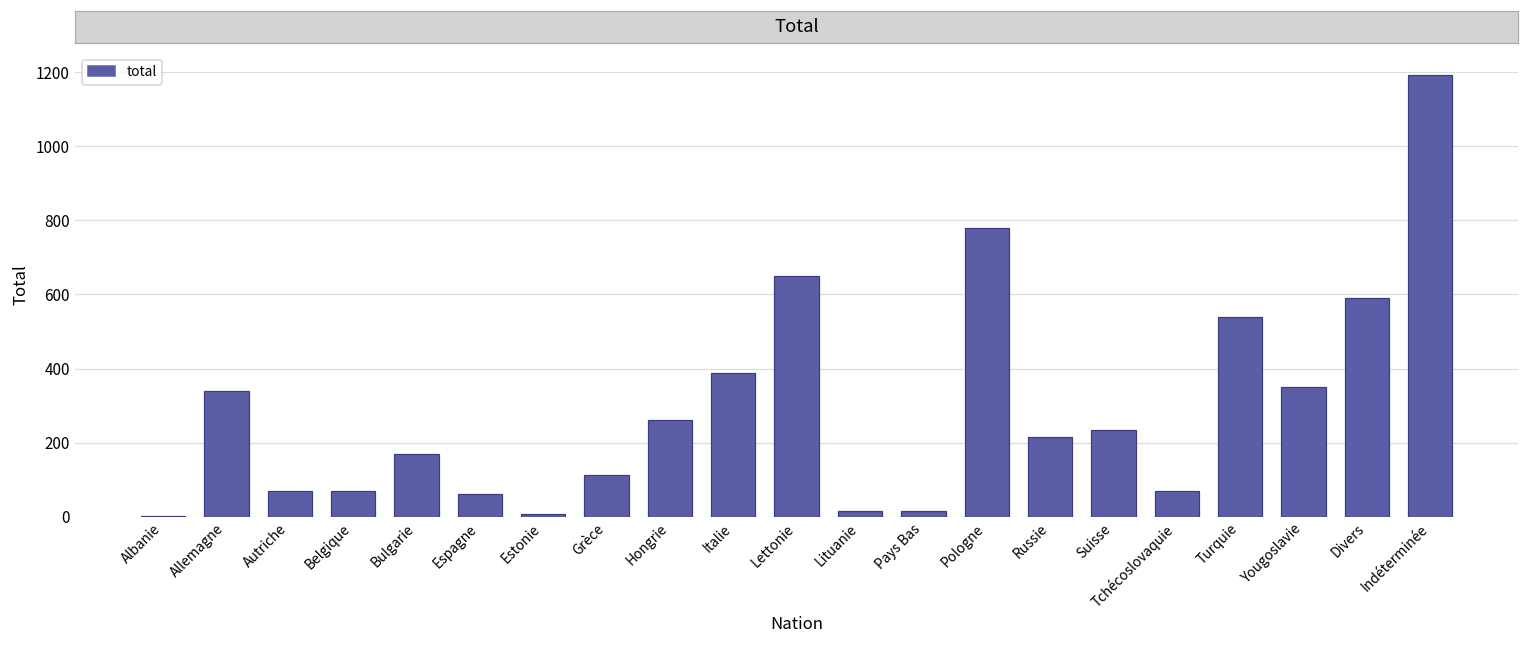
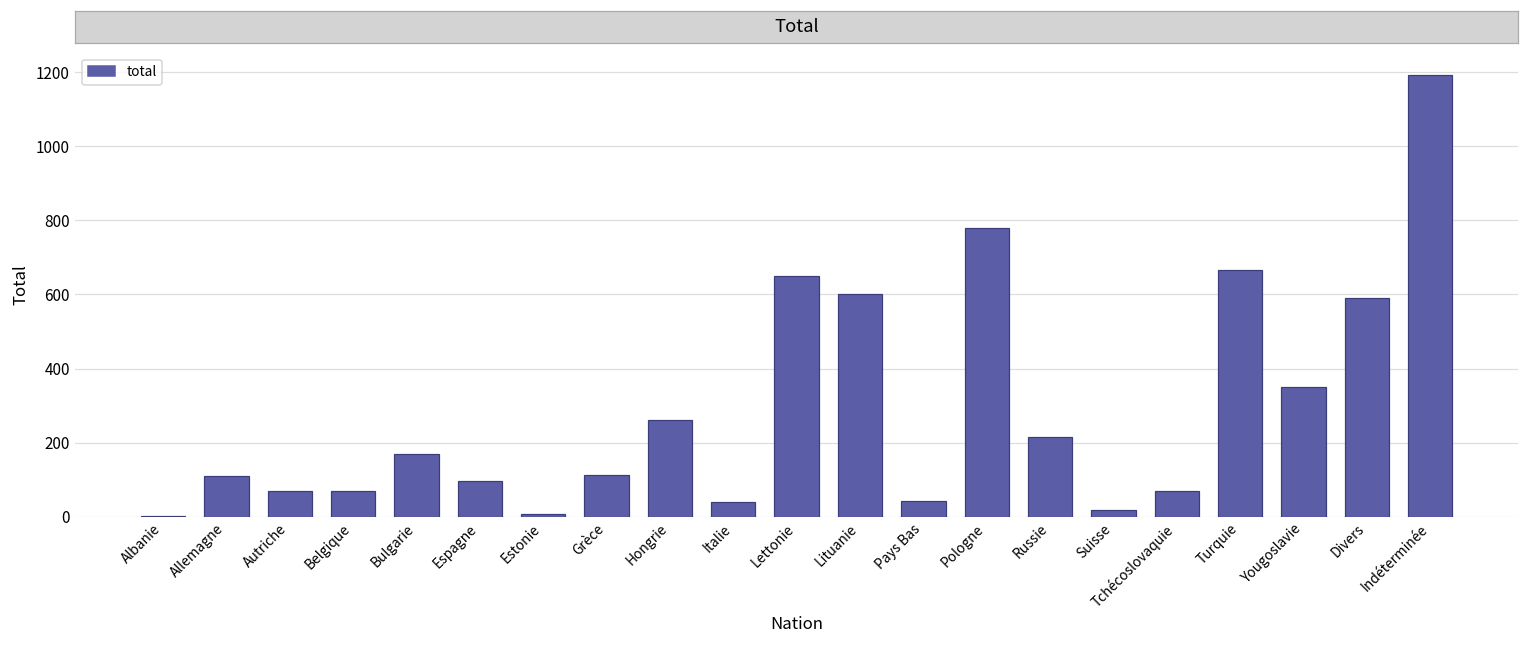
Allemagne: 340 -> 110
Espagne: 60 -> 100
Italie: 390 -> 40
Lituanie: 20 -> 600
Pays Bas: 20 -> 40
Suisse: 230 -> 20
Turquie: 540 -> 670
